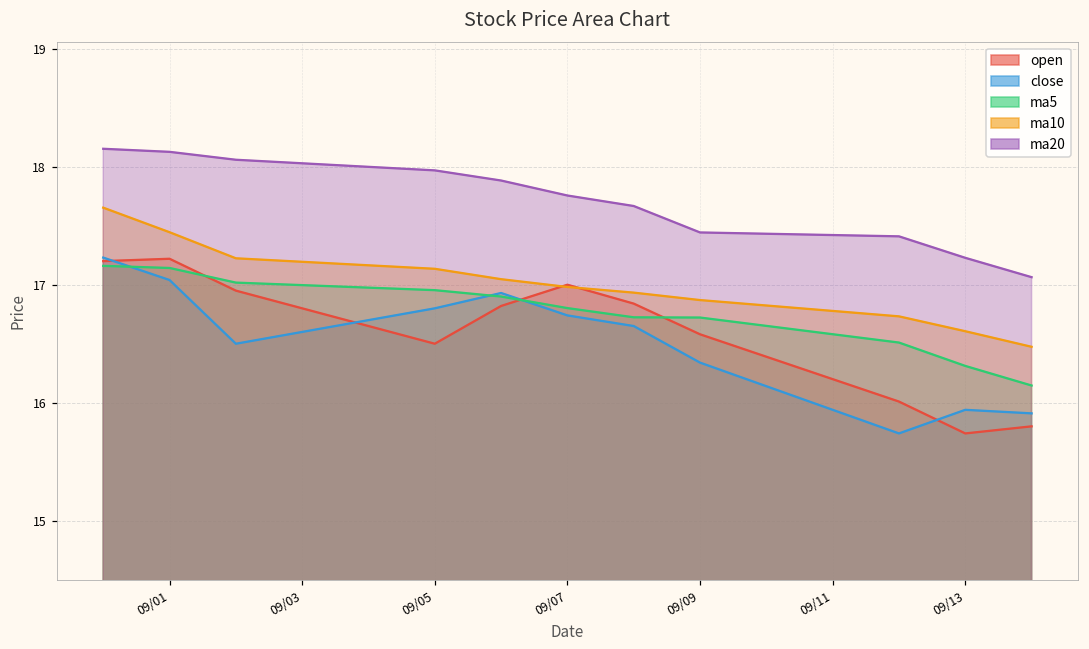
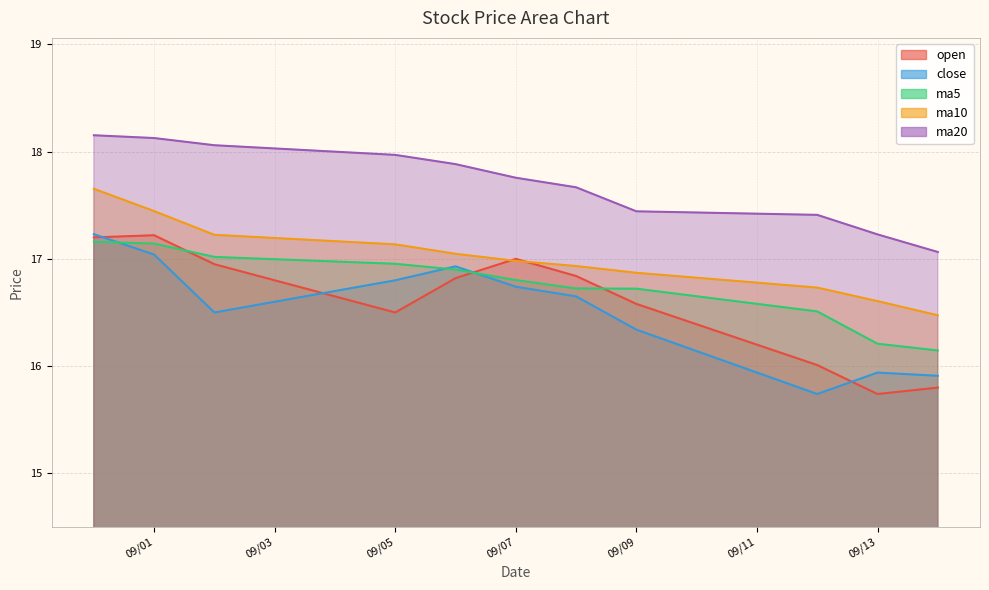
ma5, 09/13: 16.31 -> 16.21
